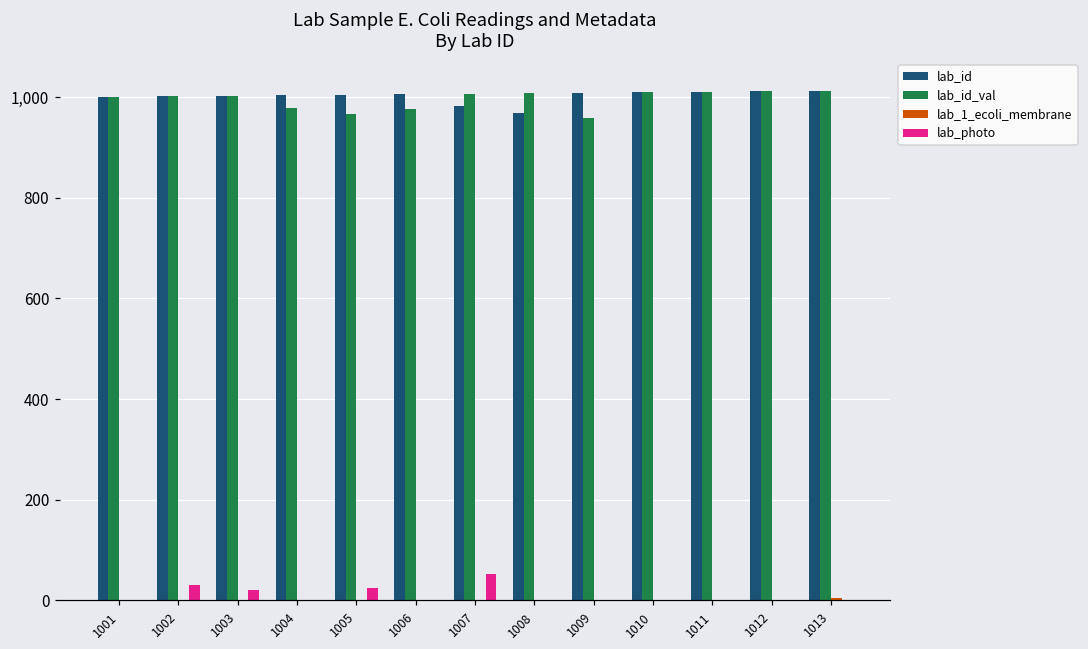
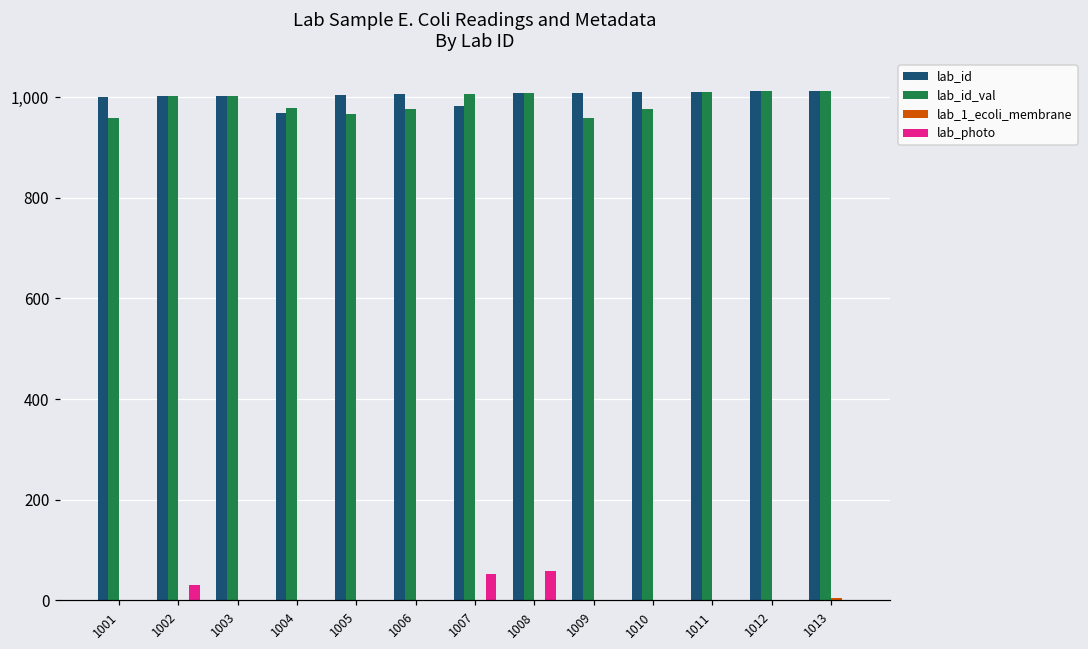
lab_id_val, 1001: 1,000 -> 960
lab_photo, 1003: 20 -> 0
lab_id, 1004: 1,000 -> 970
lab_photo, 1005: 20 -> 0
lab_id, 1008: 970 -> 1,010
lab_photo, 1008: 0 -> 60
lab_id_val, 1010: 1,010 -> 980
